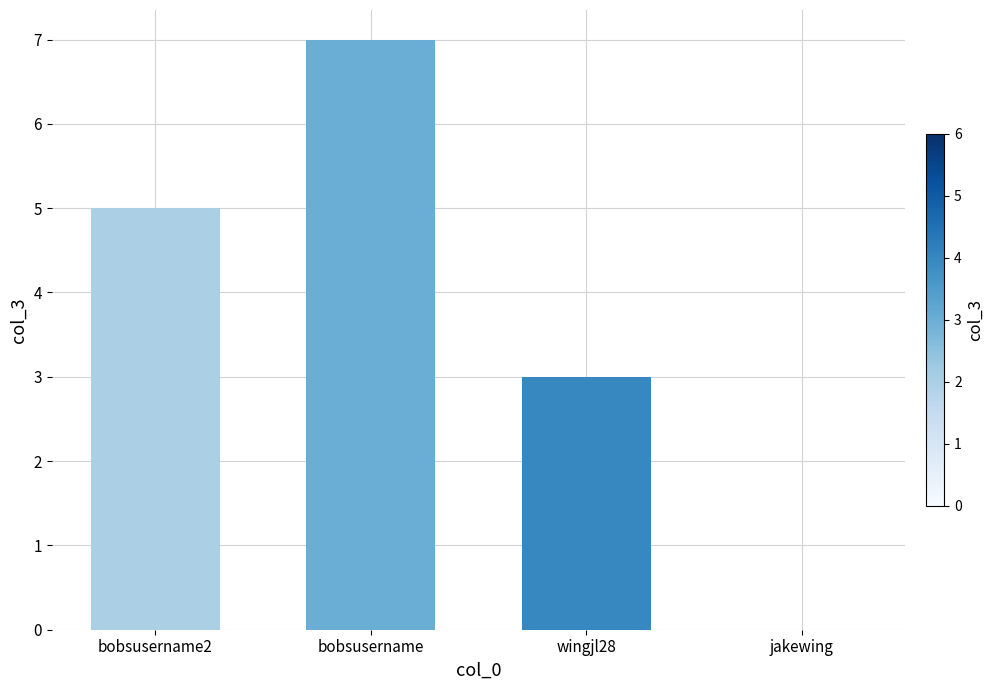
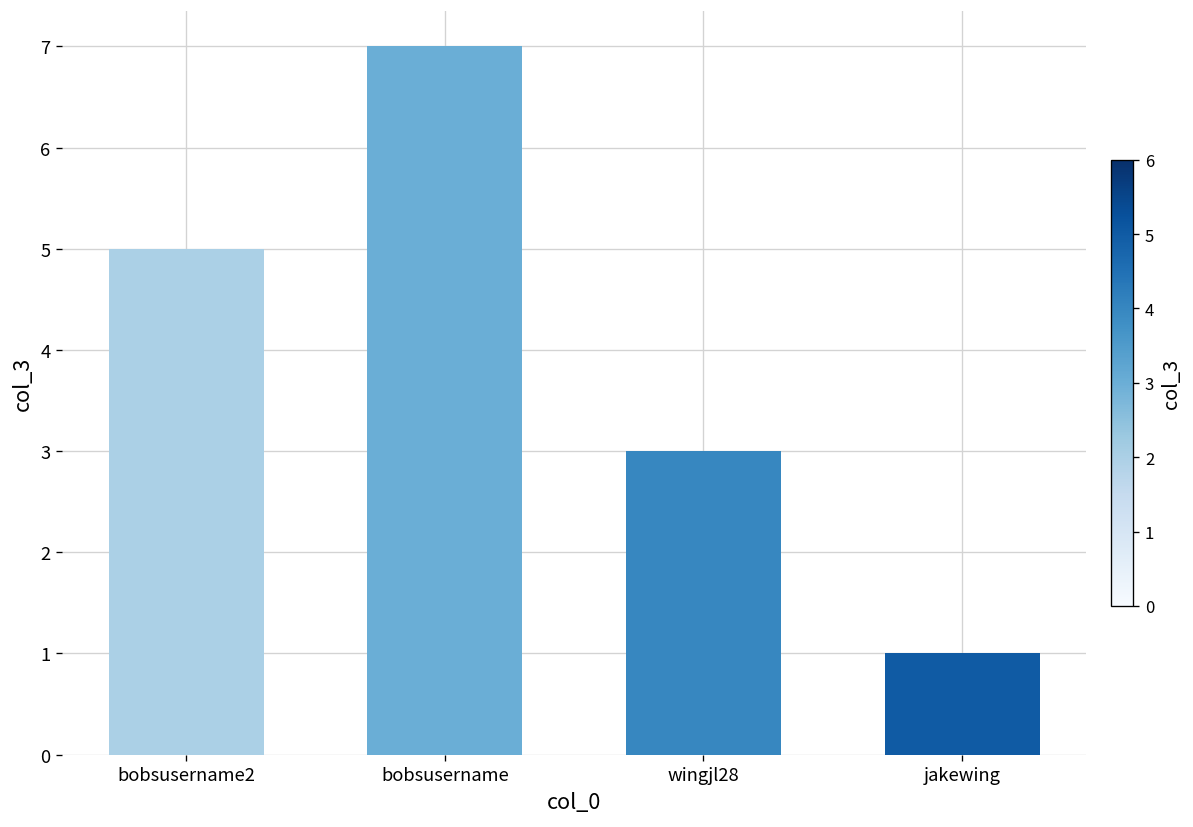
jakewing: 0 -> 1
